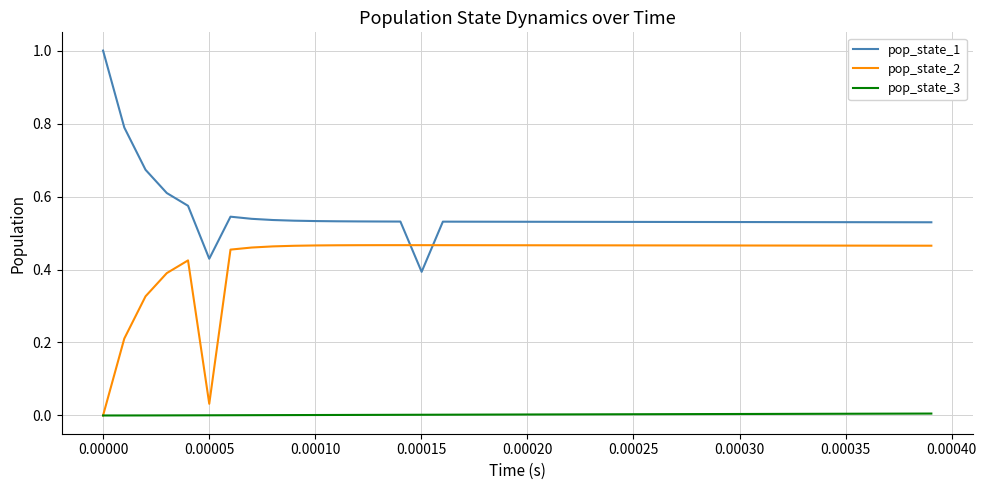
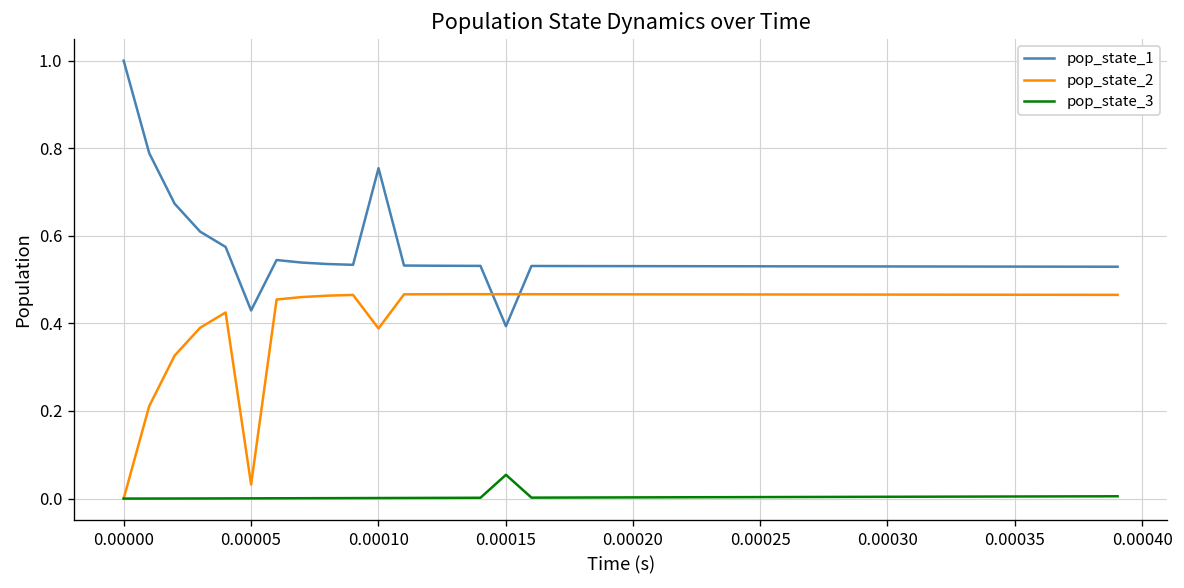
pop_state_1, 0.00010: 0.53 -> 0.75
pop_state_2, 0.00010: 0.47 -> 0.39
pop_state_3, 0.00015: 0.00 -> 0.05
